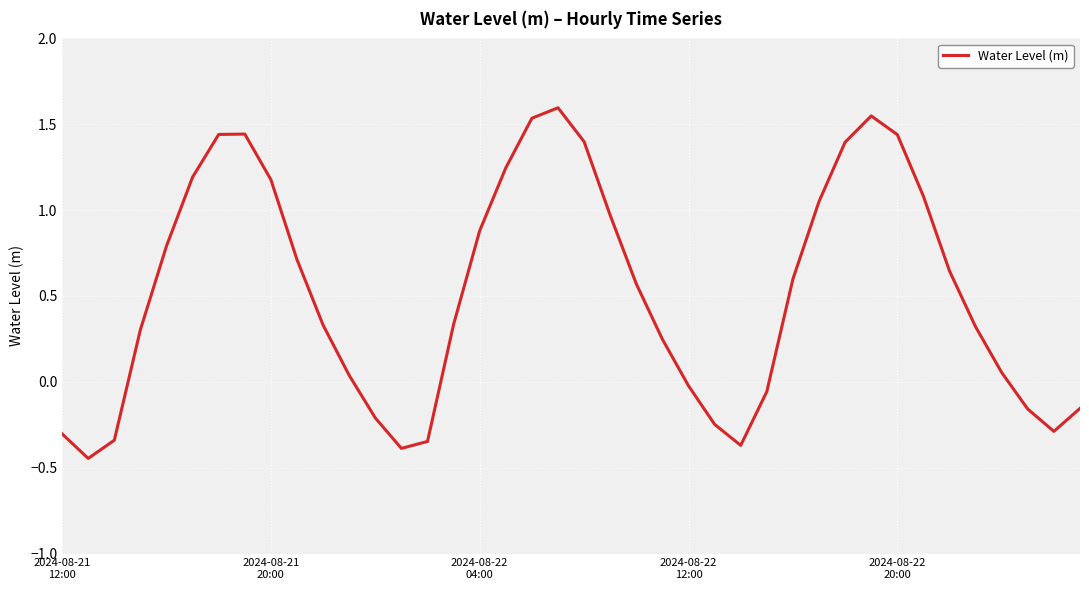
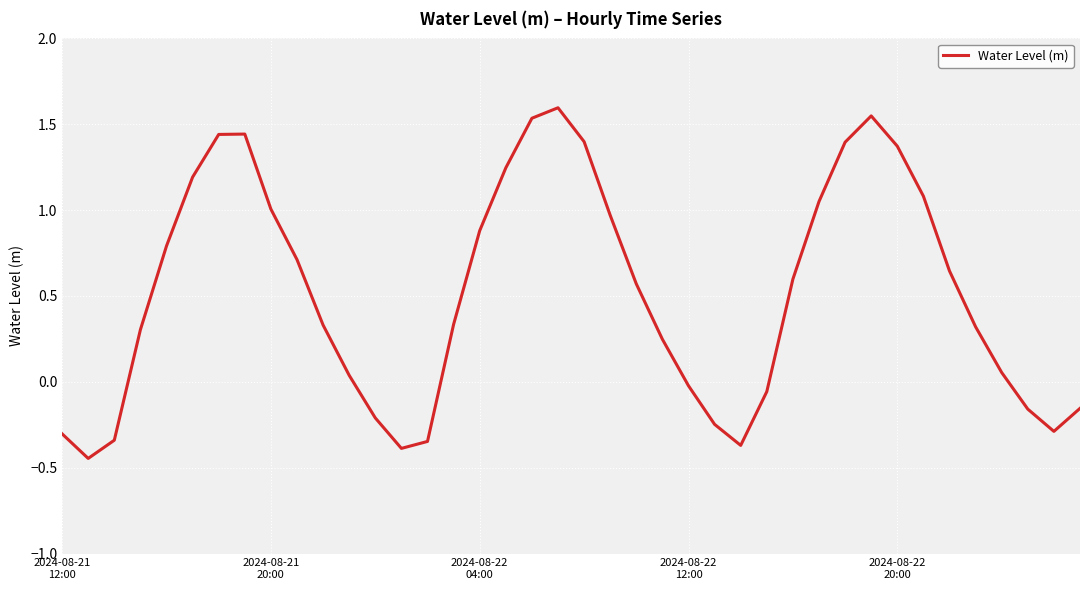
2024-08-21 20:00: 1.18 -> 1.01
2024-08-22 20:00: 1.44 -> 1.37
